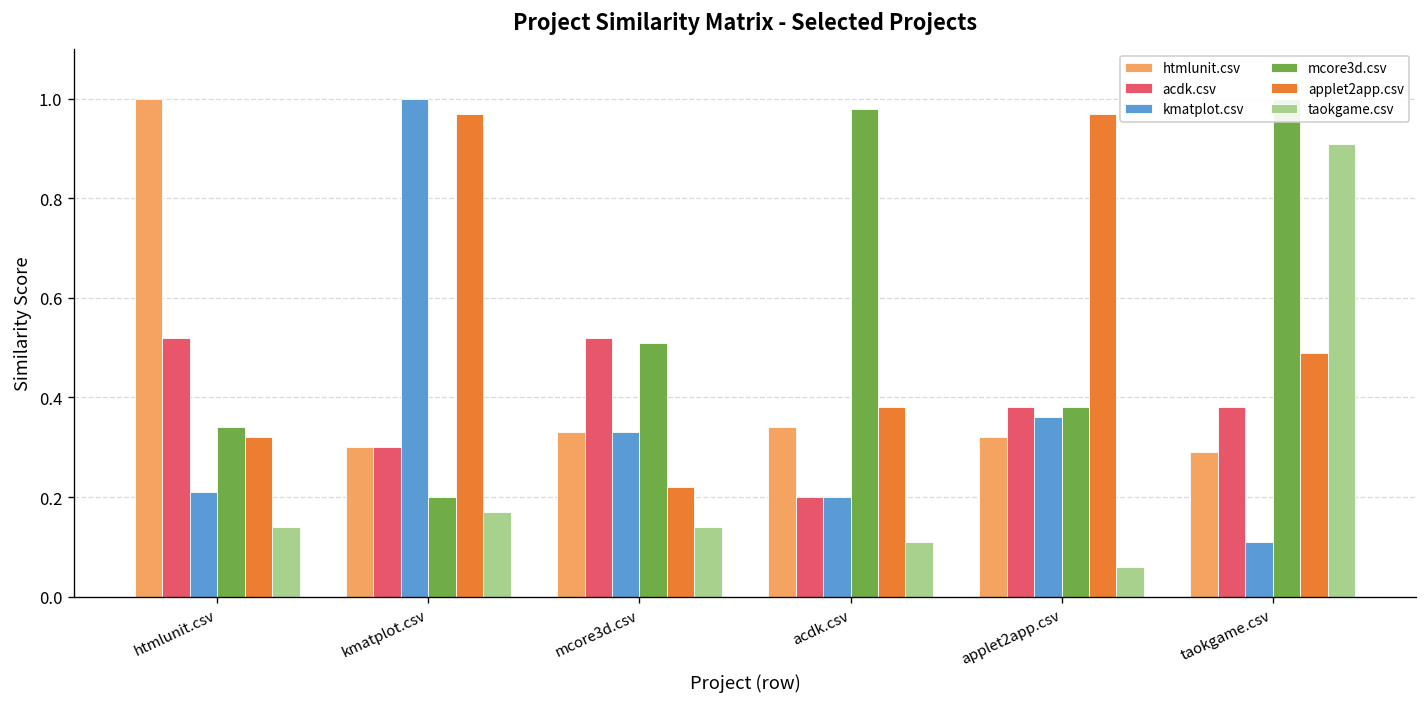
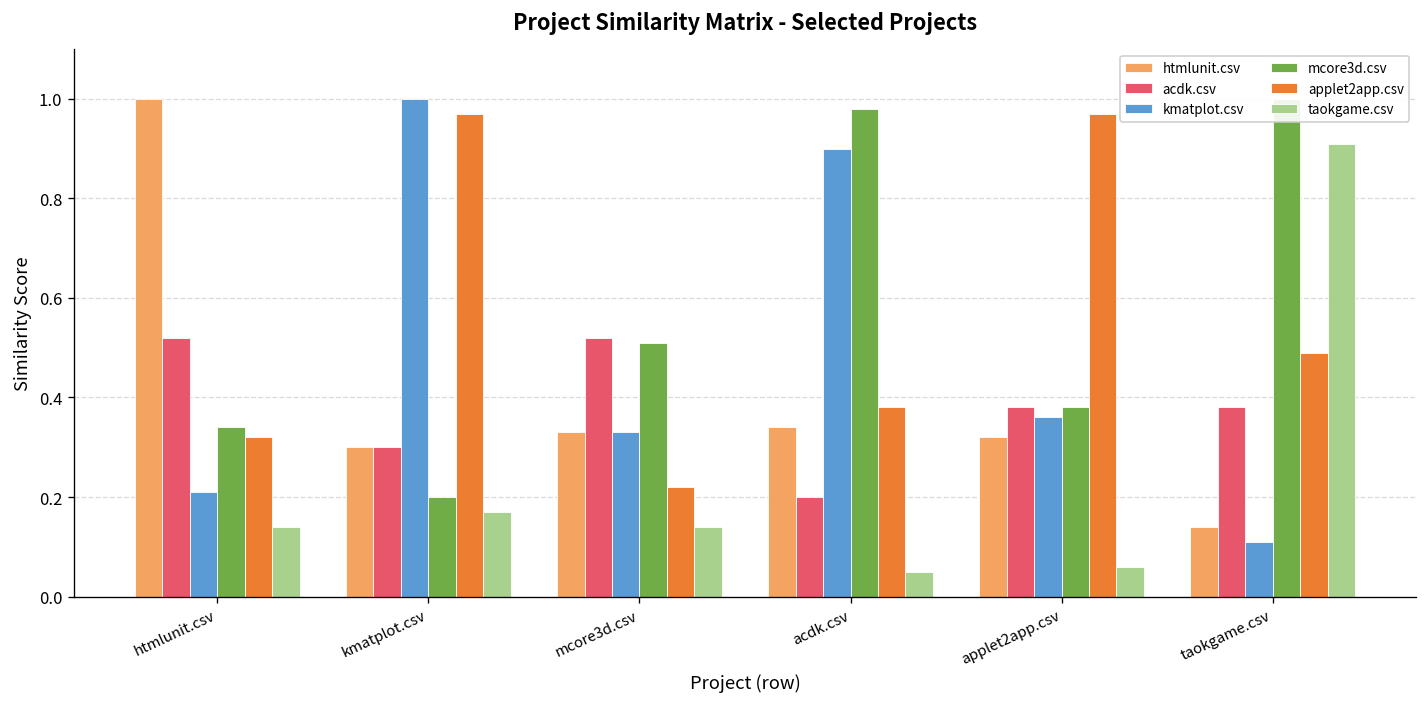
kmatplot.csv, acdk.csv: 0.2 -> 0.9
taokgame.csv, acdk.csv: 0.11 -> 0.05
htmlunit.csv, taokgame.csv: 0.29 -> 0.14
